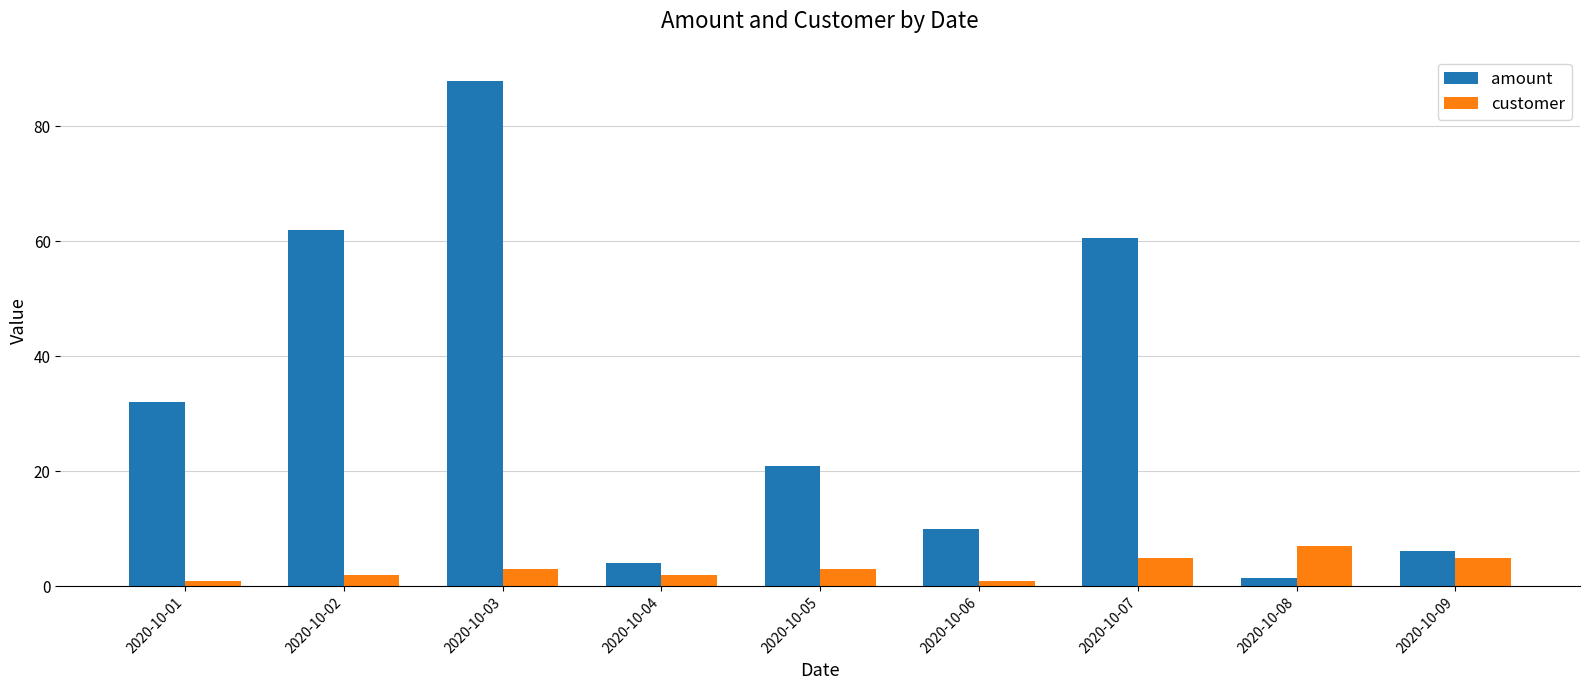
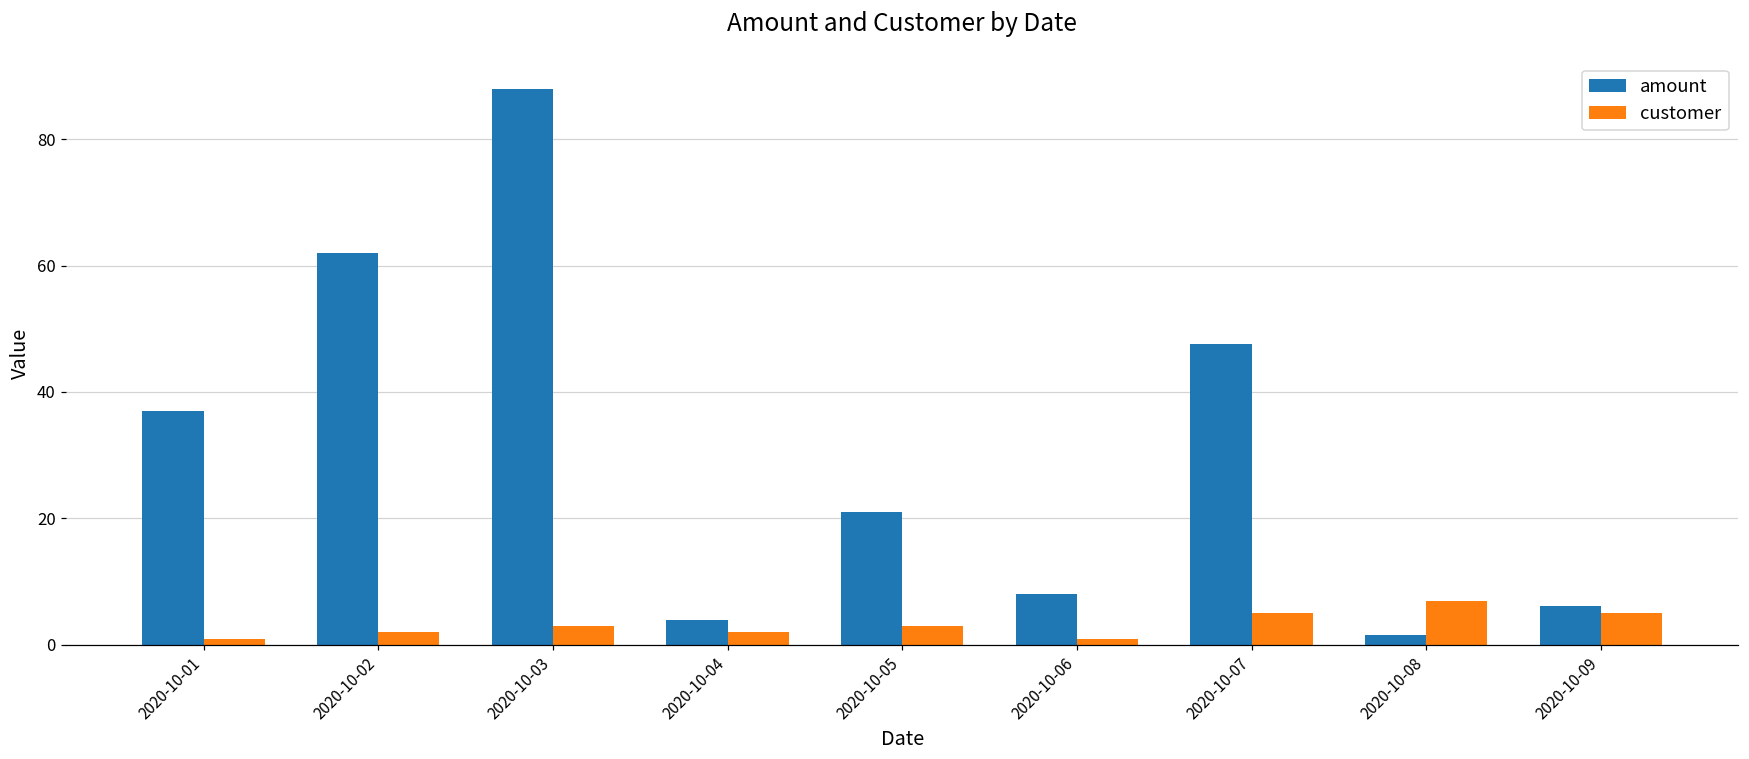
amount, 2020-10-01: 32 -> 37
amount, 2020-10-06: 10 -> 8
amount, 2020-10-07: 61 -> 48
